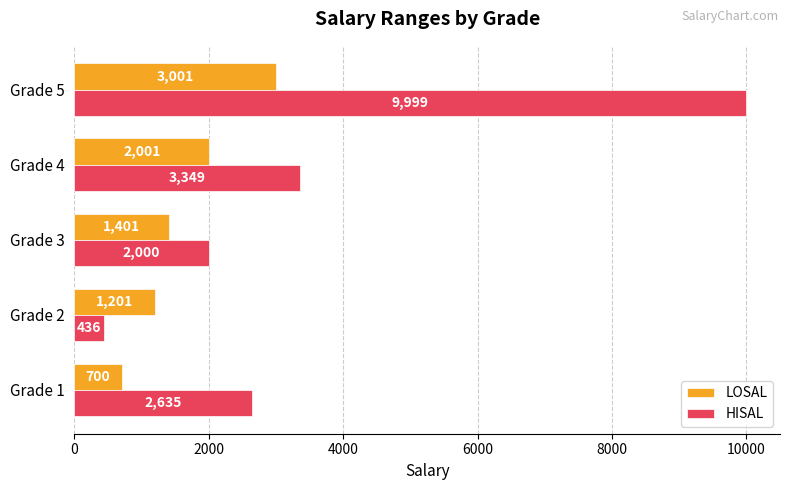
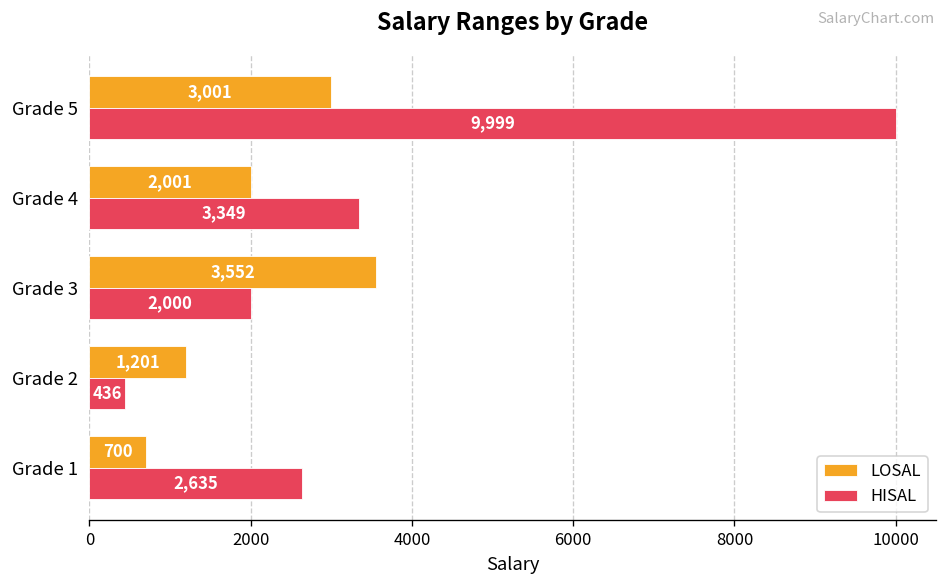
LOSAL, Grade 3: 1,401 -> 3,552
